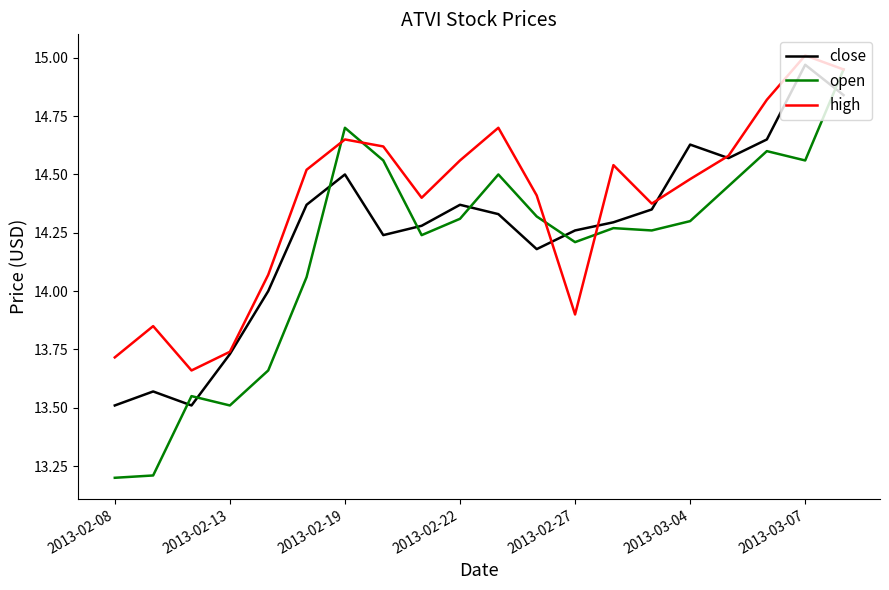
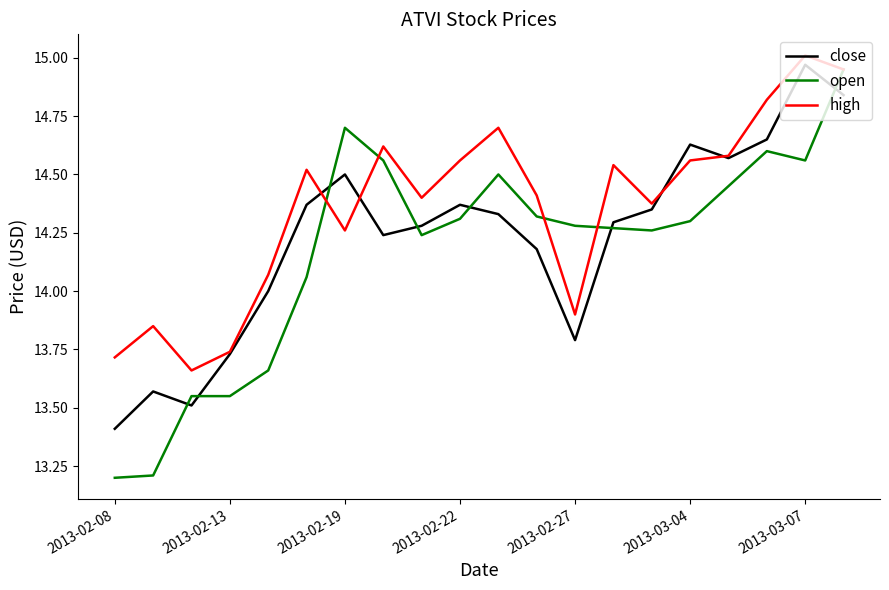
close, 2013-02-08: 13.51 -> 13.41
open, 2013-02-13: 13.51 -> 13.55
high, 2013-02-19: 14.65 -> 14.26
close, 2013-02-27: 14.26 -> 13.79
open, 2013-02-27: 14.21 -> 14.28
high, 2013-03-04: 14.48 -> 14.56
